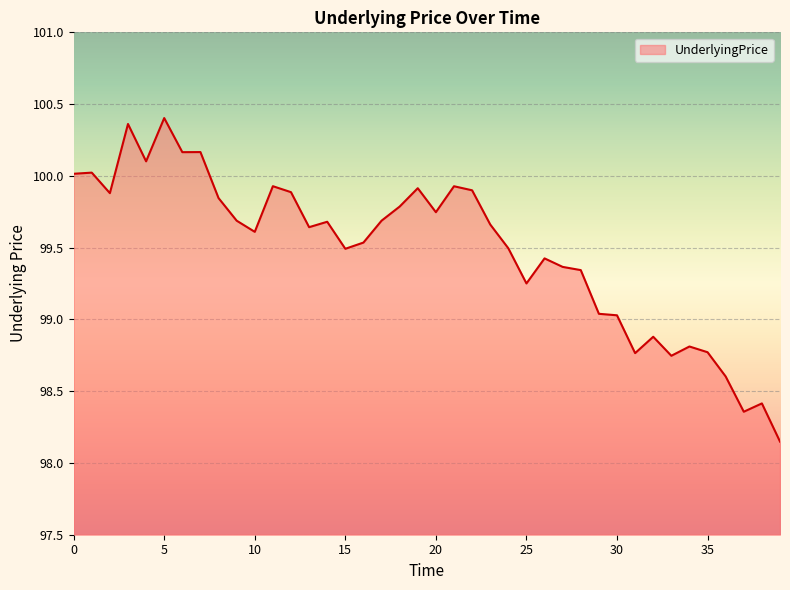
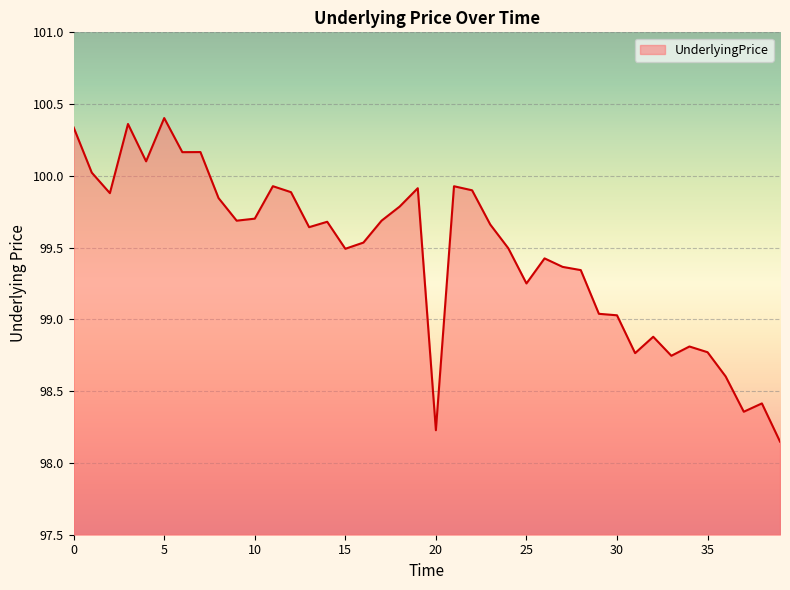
0: 100.01 -> 100.34
10: 99.61 -> 99.70
20: 99.75 -> 98.23
